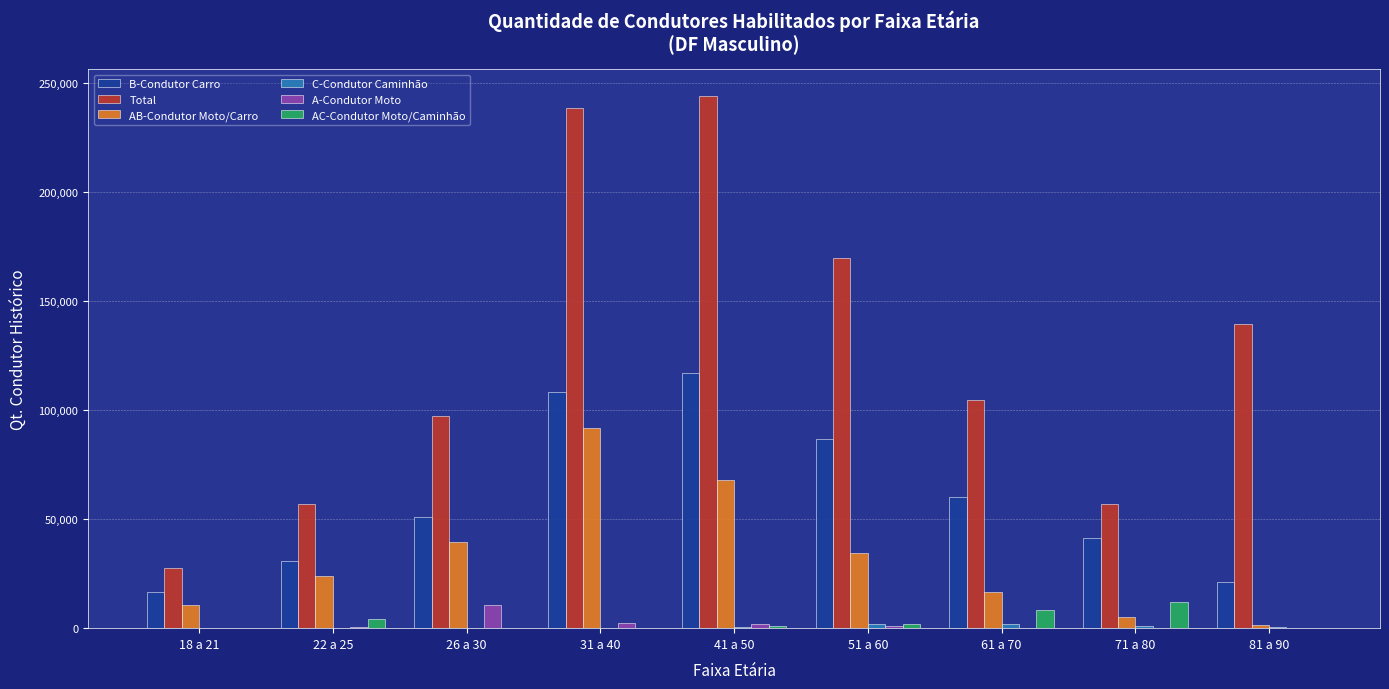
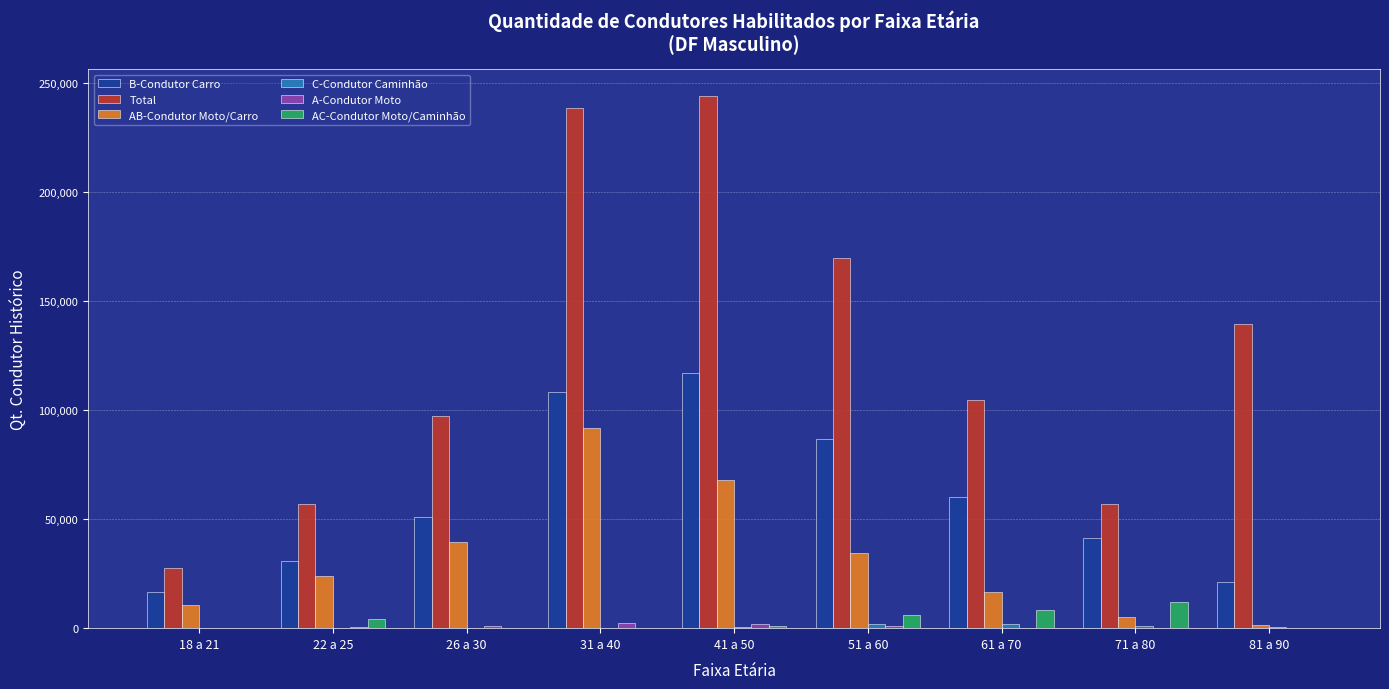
A-Condutor Moto, 26 a 30: 11,000 -> 1,000
AC-Condutor Moto/Caminhão, 51 a 60: 2,000 -> 6,000
